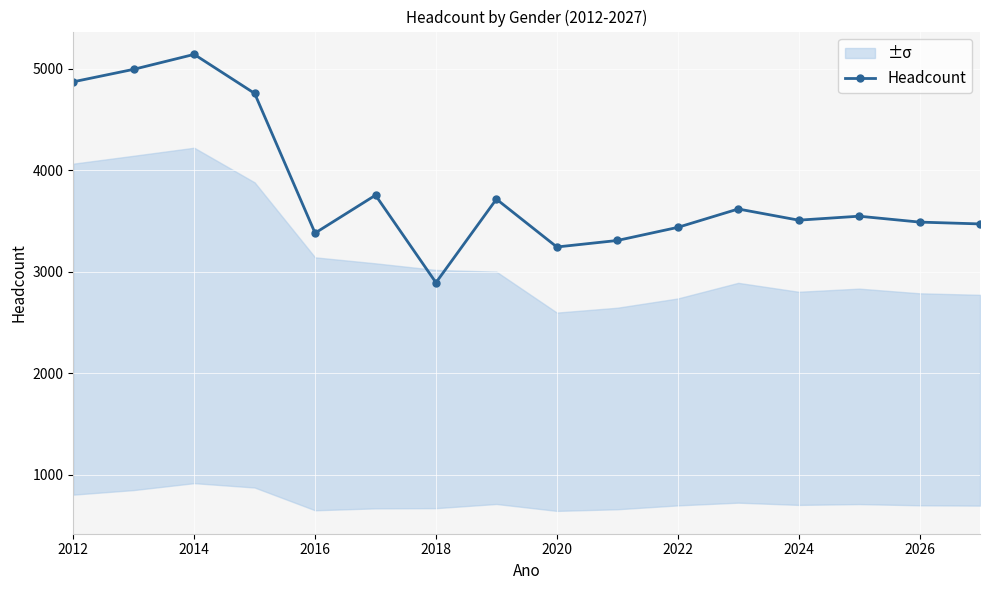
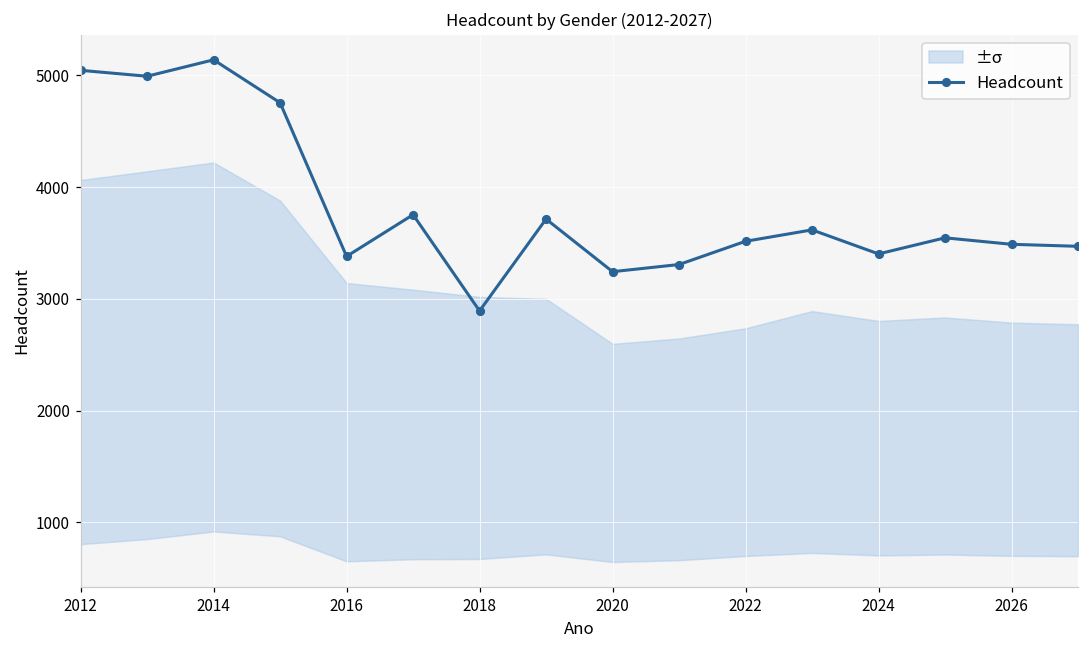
Headcount, 2012: 4870 -> 5050
Headcount, 2022: 3440 -> 3520
Headcount, 2024: 3510 -> 3400
